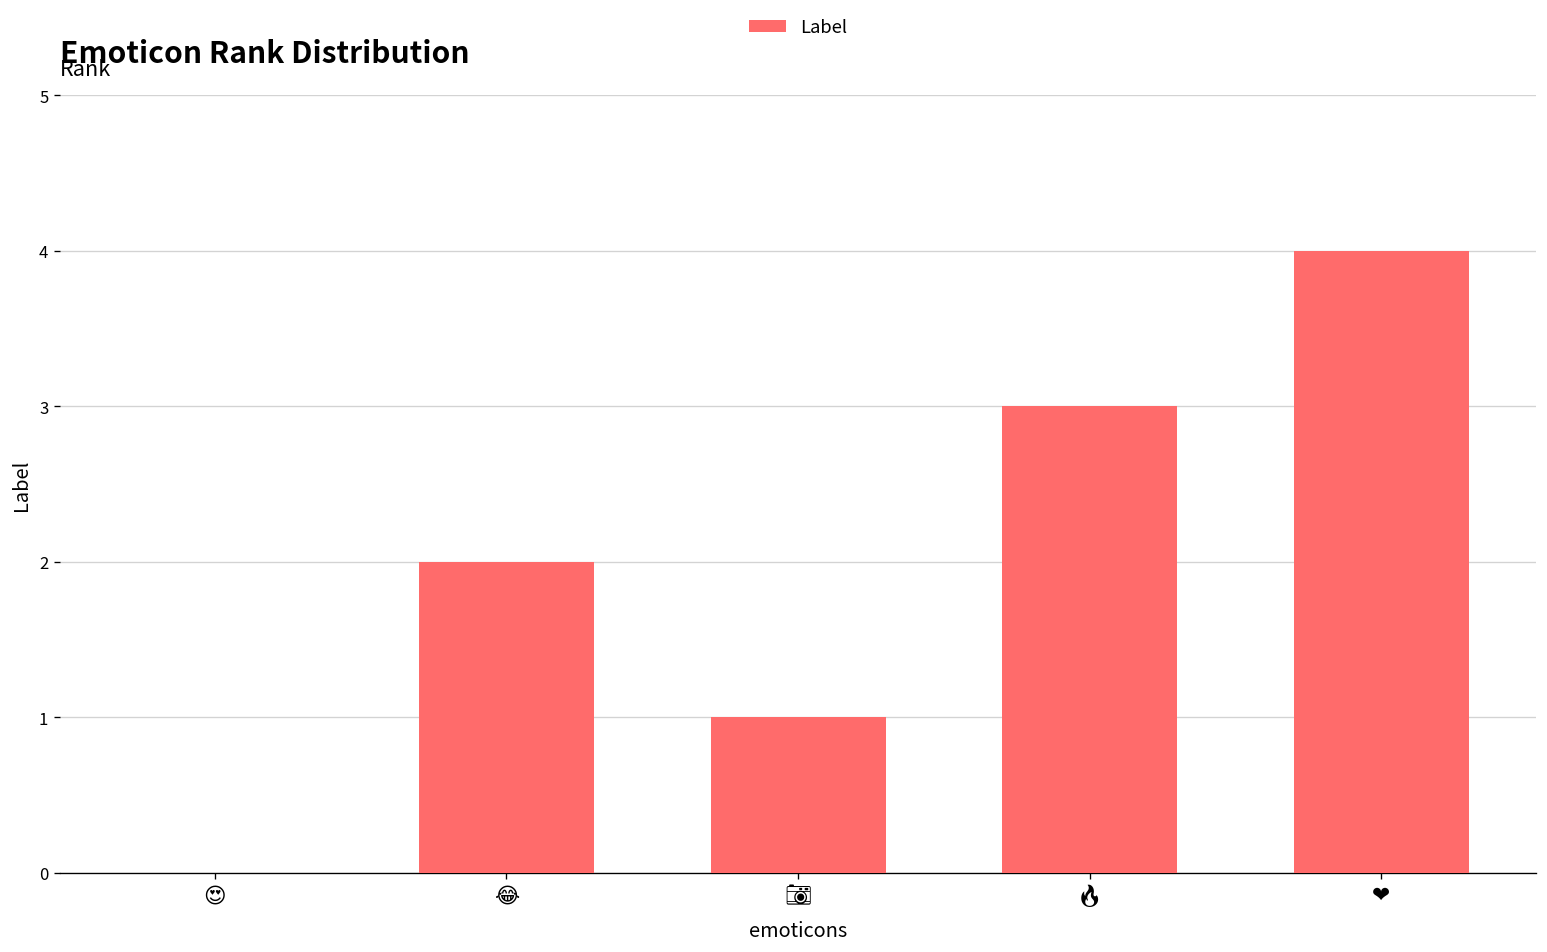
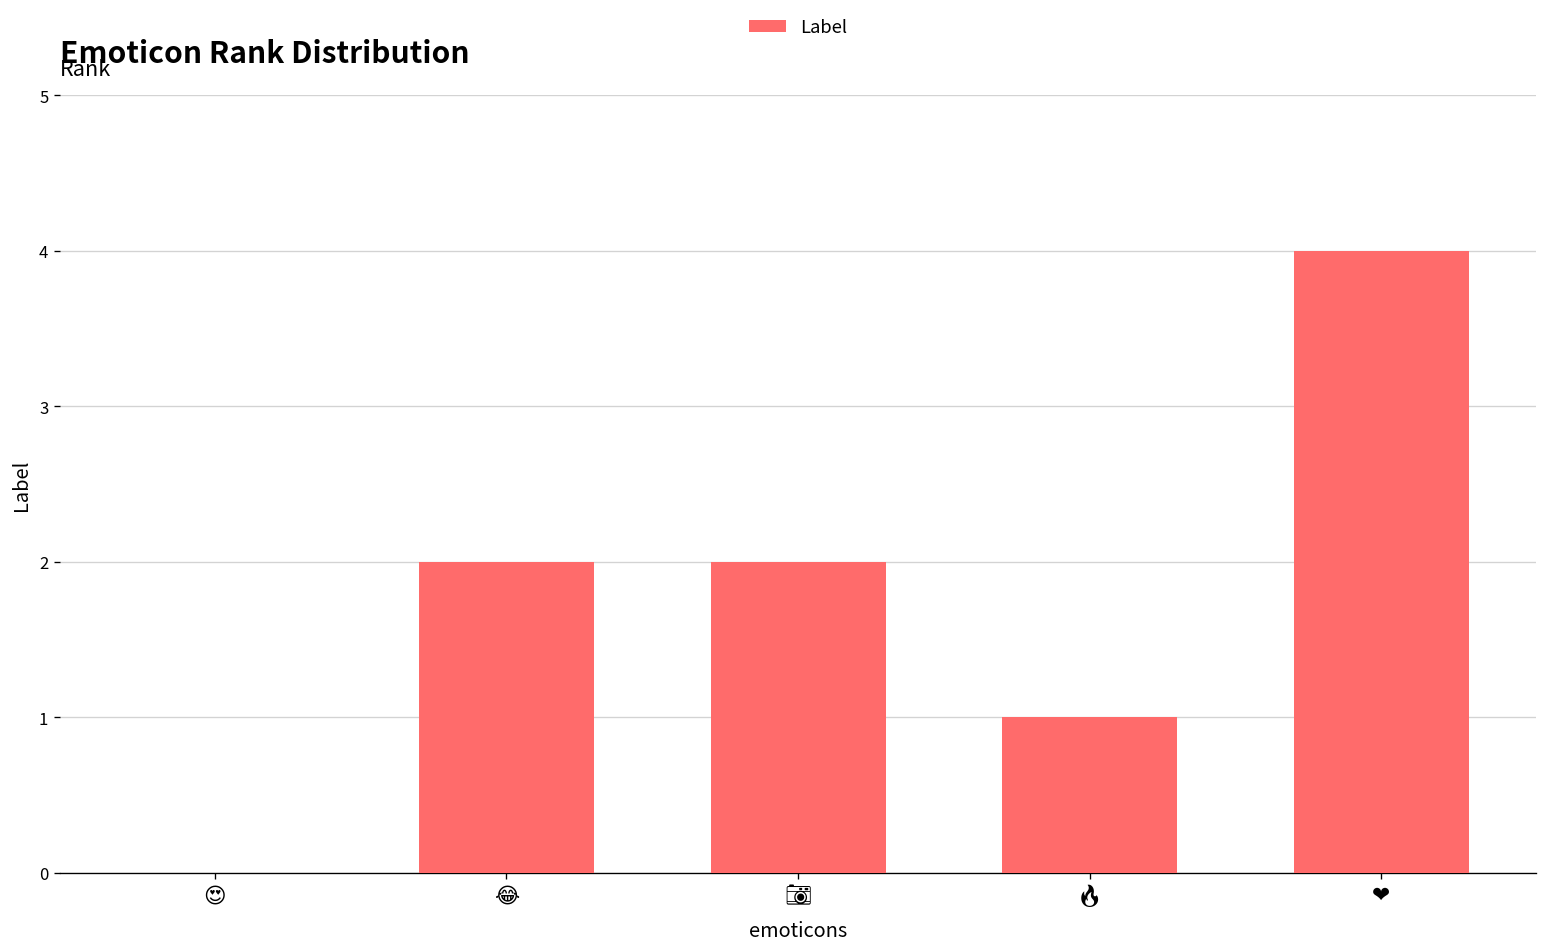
📷: 1 -> 2
🔥: 3 -> 1
